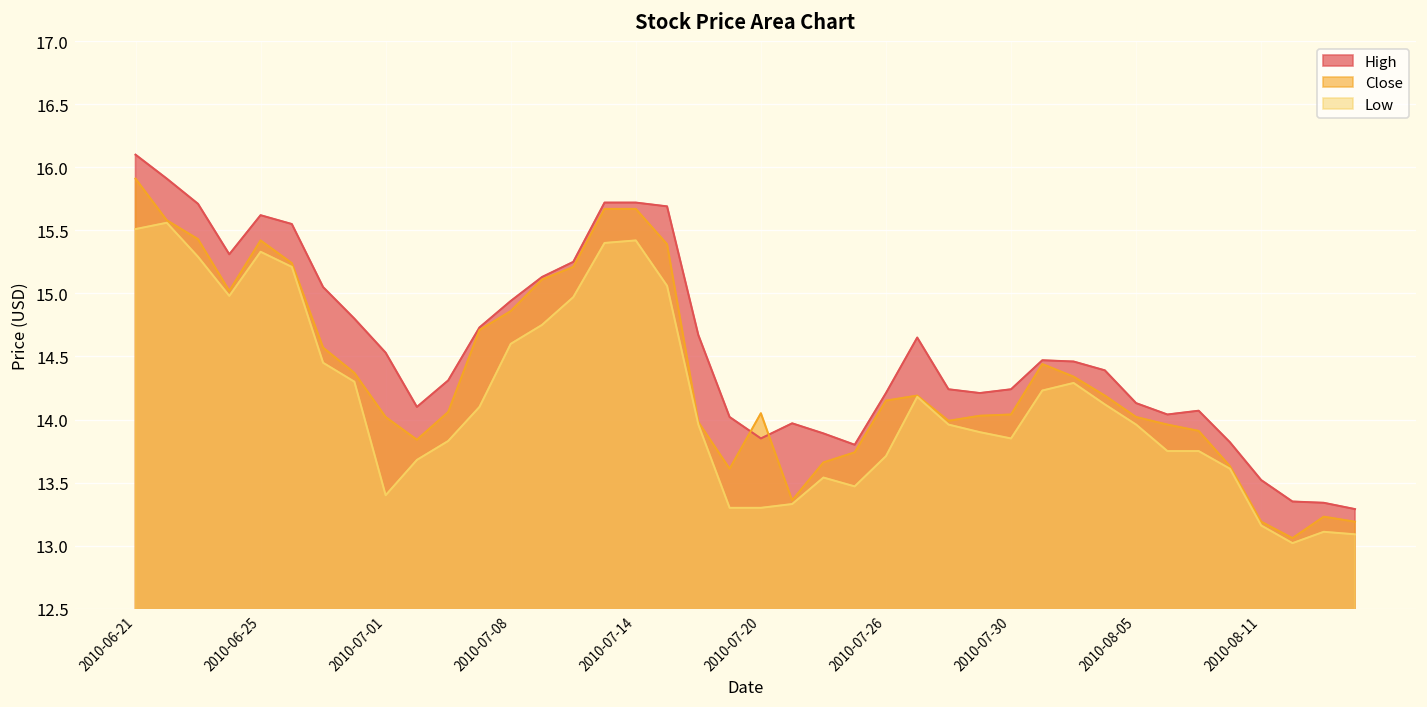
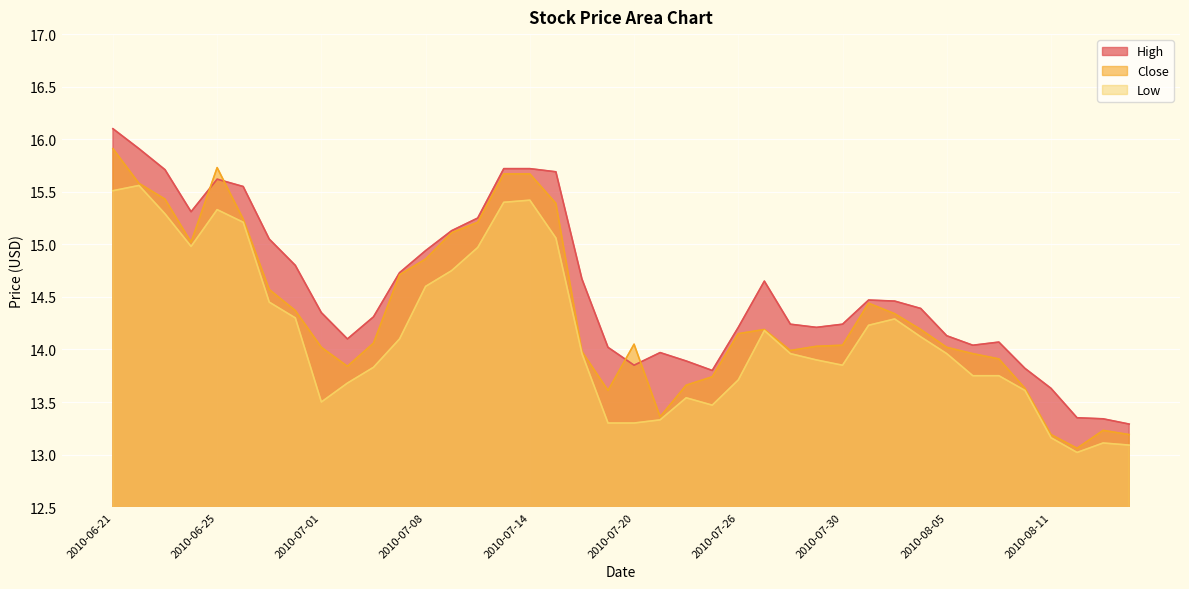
Close, 2010-06-25: 15.42 -> 15.73
High, 2010-07-01: 14.53 -> 14.35
Low, 2010-07-01: 13.4 -> 13.5
High, 2010-08-11: 13.52 -> 13.63
